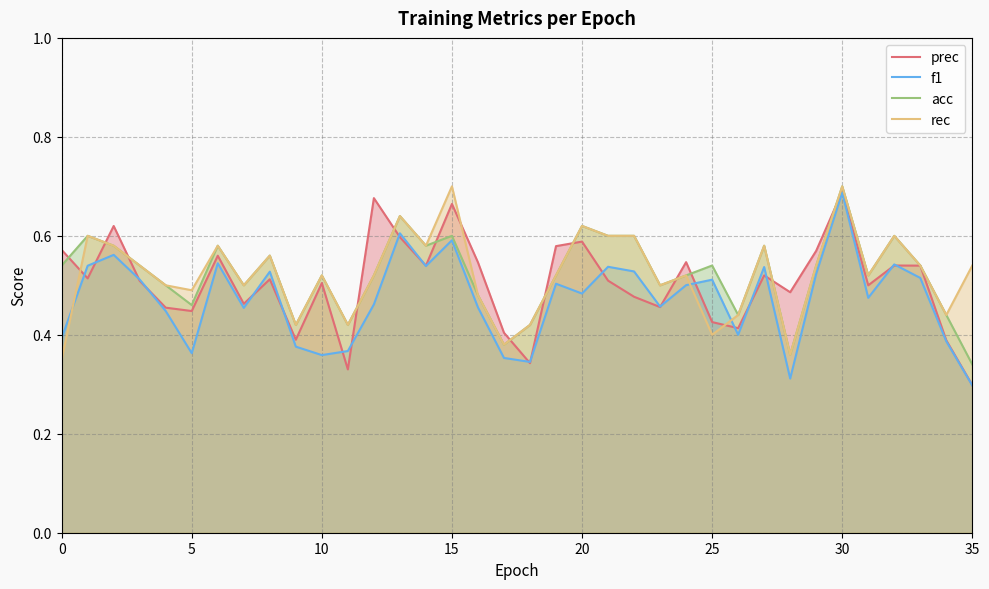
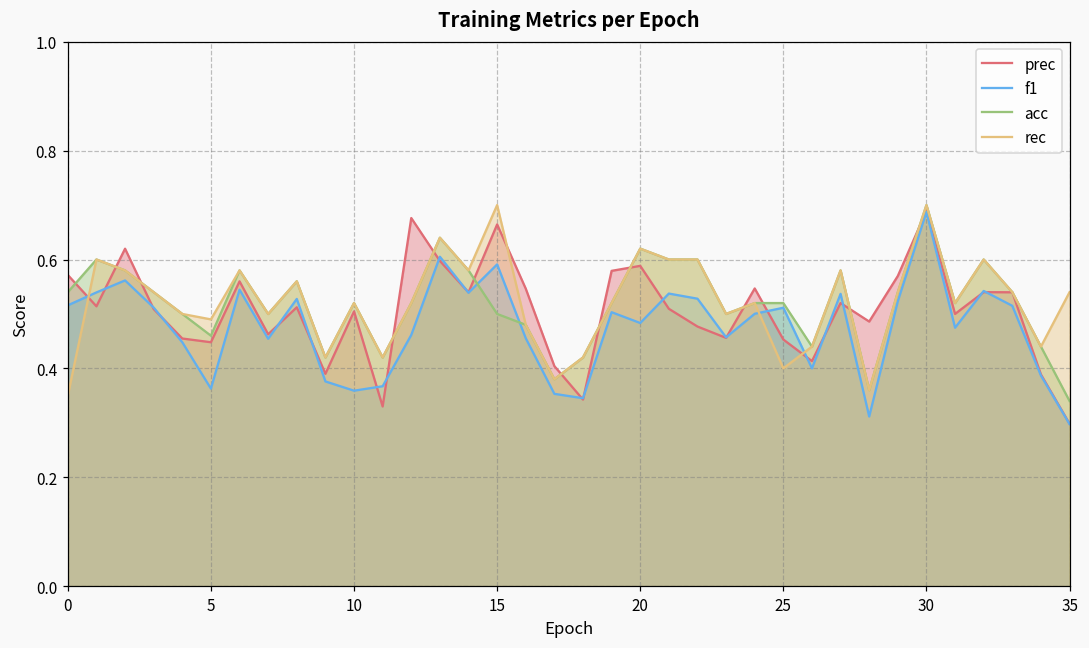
f1, 0: 0.39 -> 0.52
acc, 15: 0.6 -> 0.5
prec, 25: 0.43 -> 0.45
acc, 25: 0.54 -> 0.52
